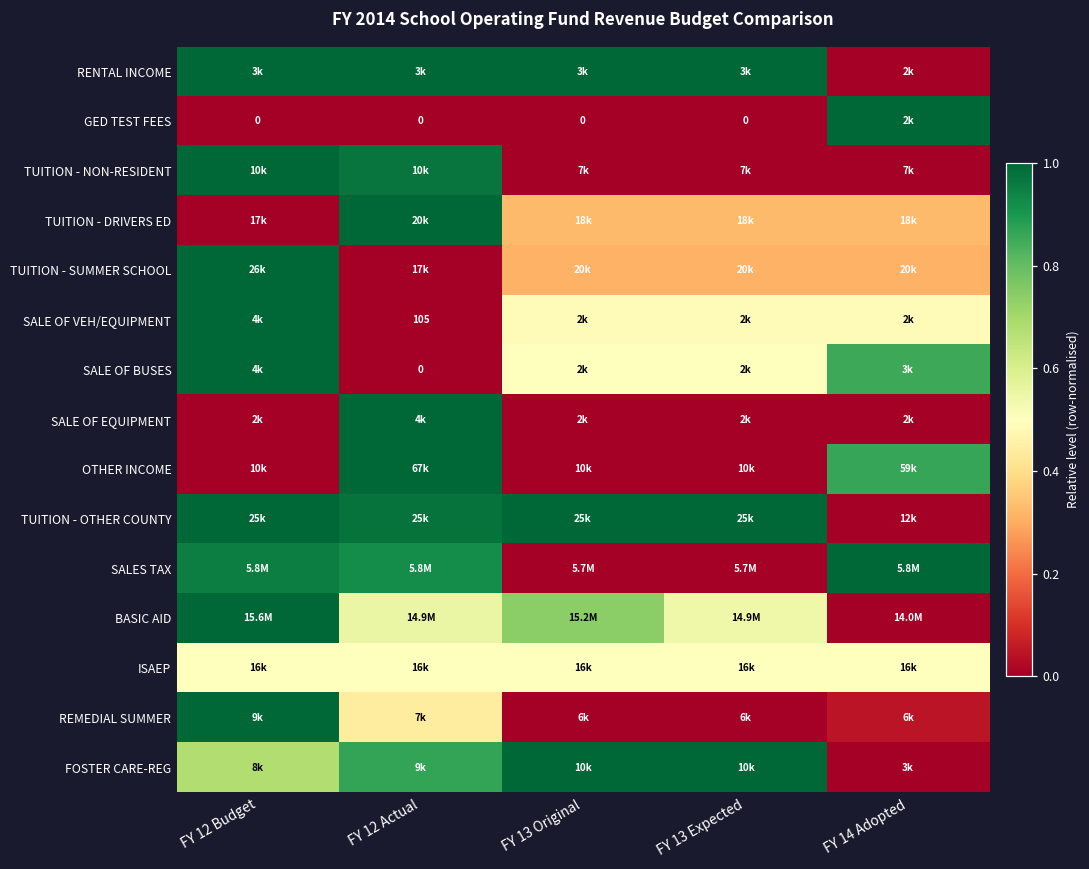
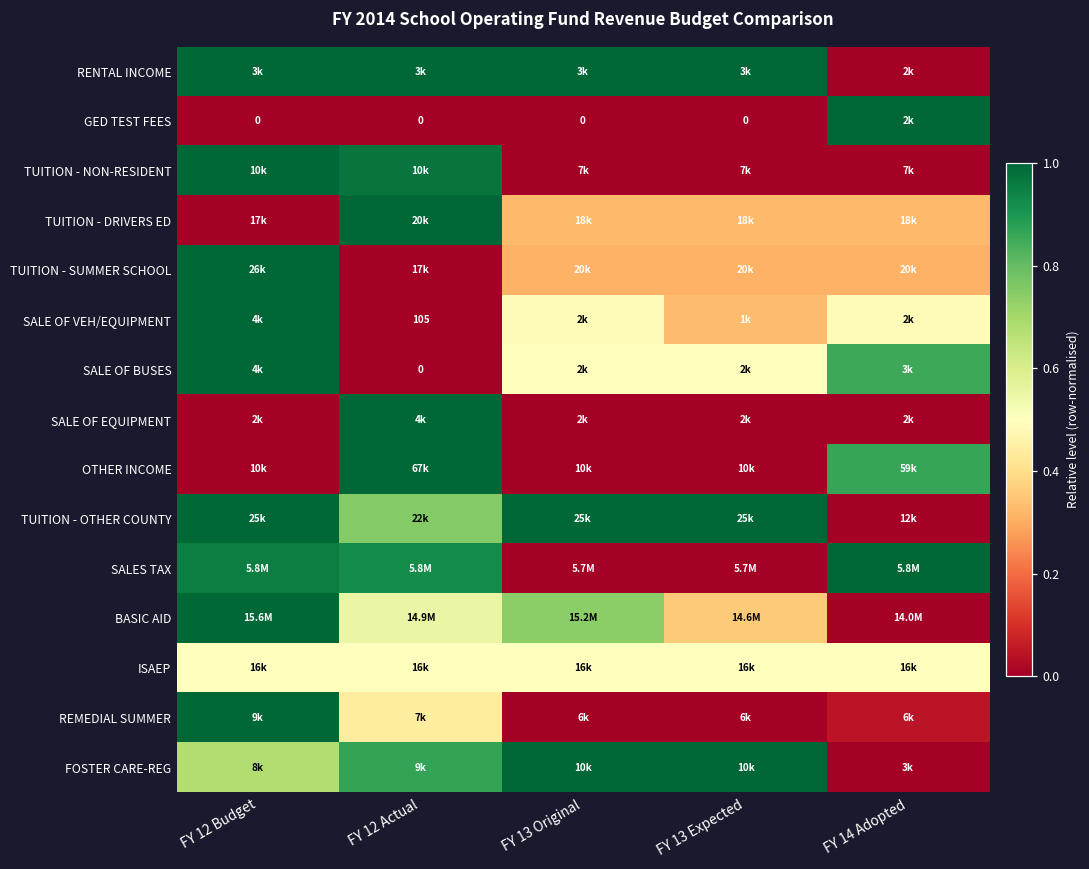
SALE OF VEH/EQUIPMENT, FY 13 Expected: 2k -> 1k
TUITION - OTHER COUNTY, FY 12 Actual: 25k -> 22k
BASIC AID, FY 13 Expected: 14.9M -> 14.6M
